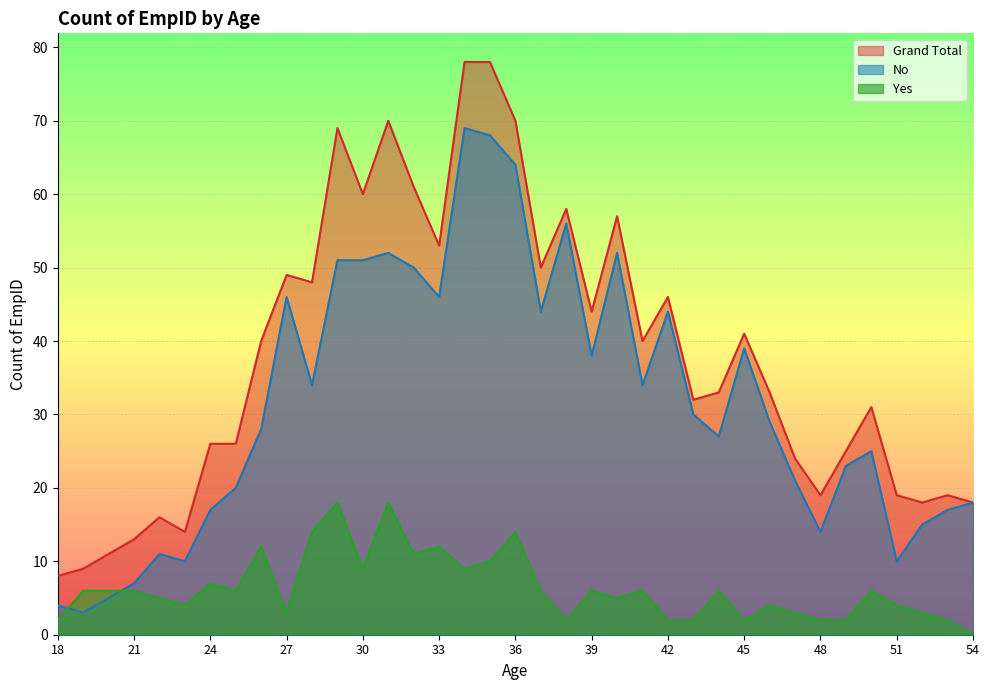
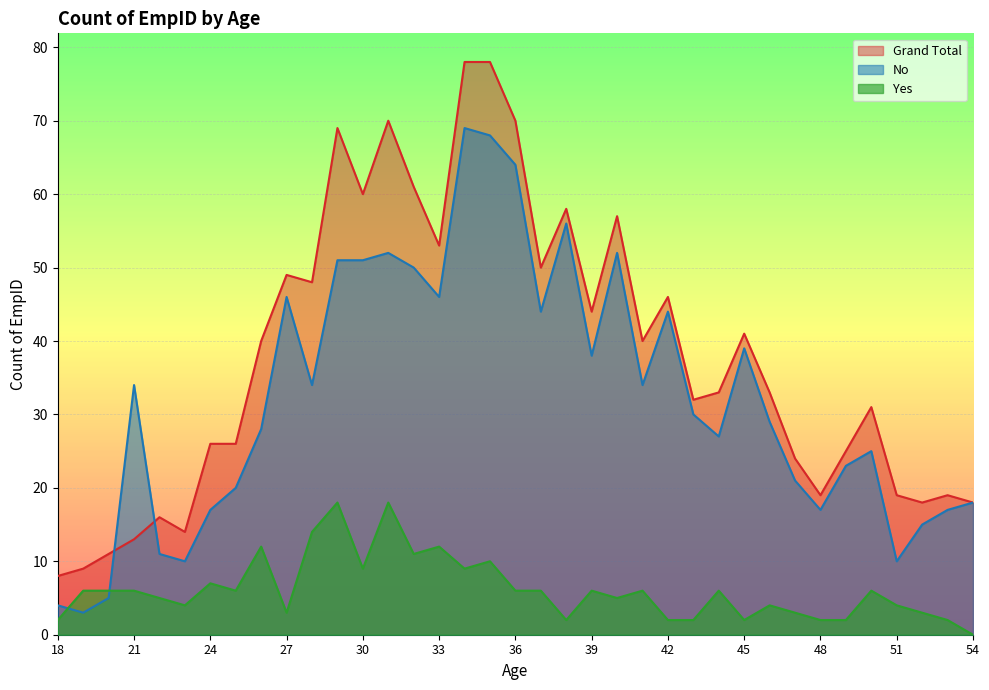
No, 21: 7 -> 34
Yes, 36: 14 -> 6
No, 48: 14 -> 17
